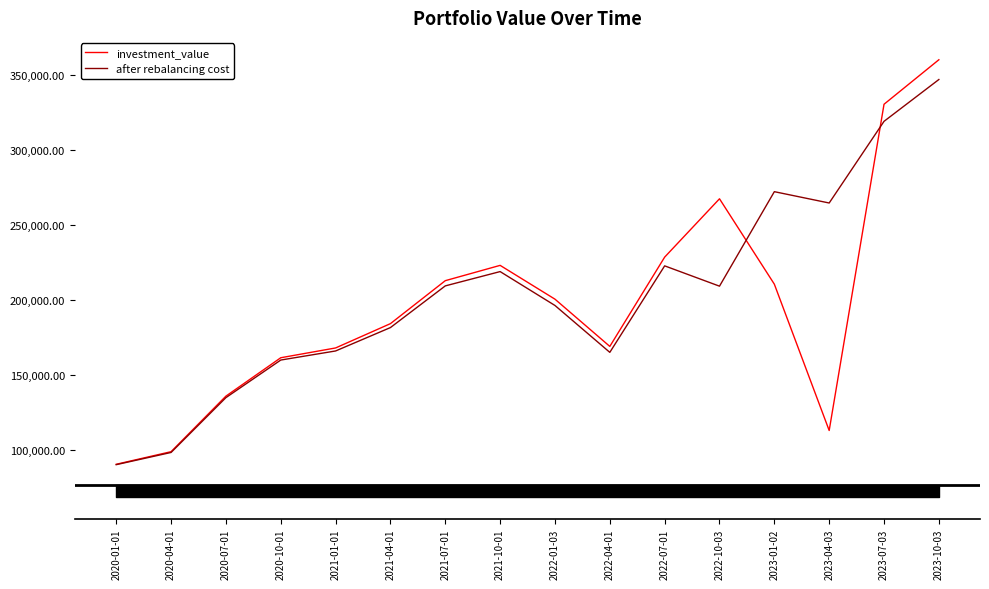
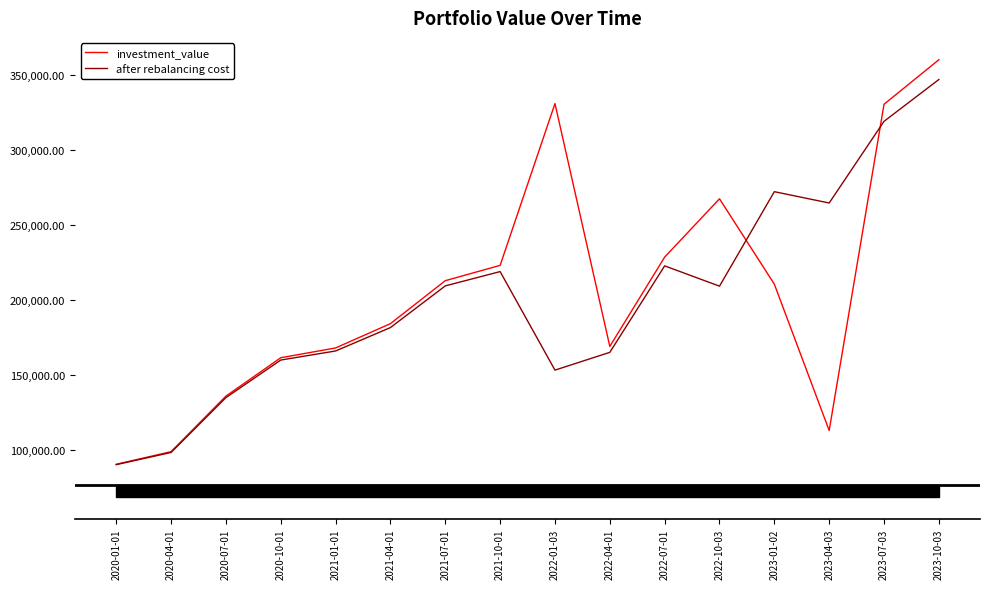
investment_value, 2022-01-03: 201,000 -> 331,000
after rebalancing cost, 2022-01-03: 196,000 -> 153,000
